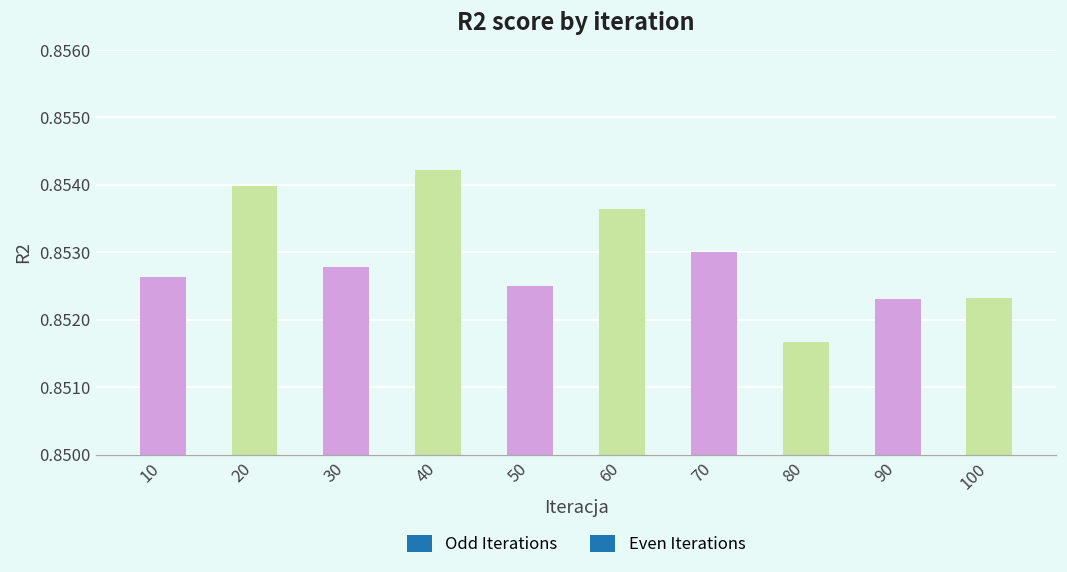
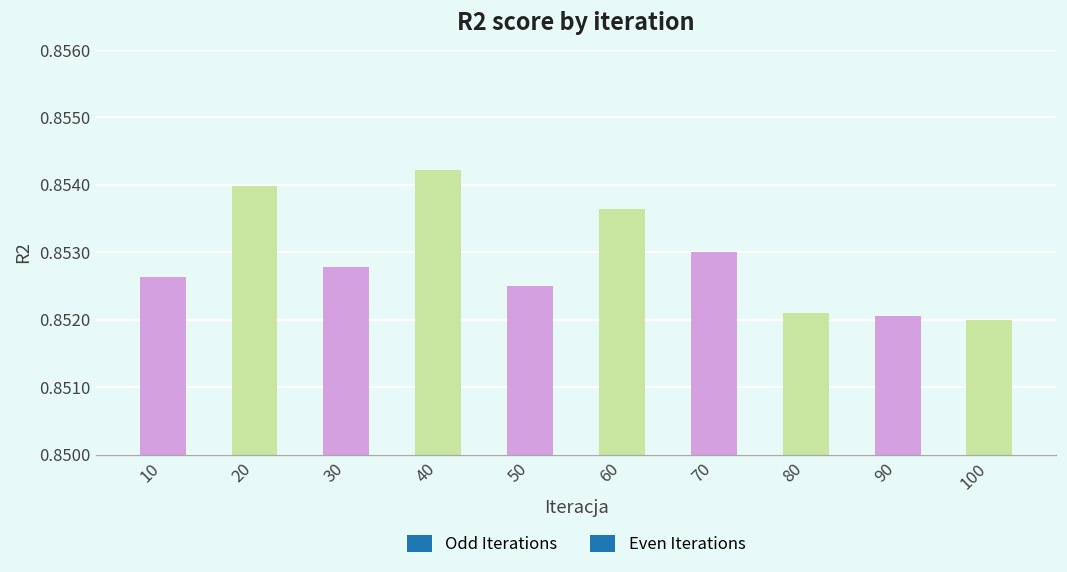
80: 0.8517 -> 0.8521
90: 0.8523 -> 0.8521
100: 0.8523 -> 0.8520
